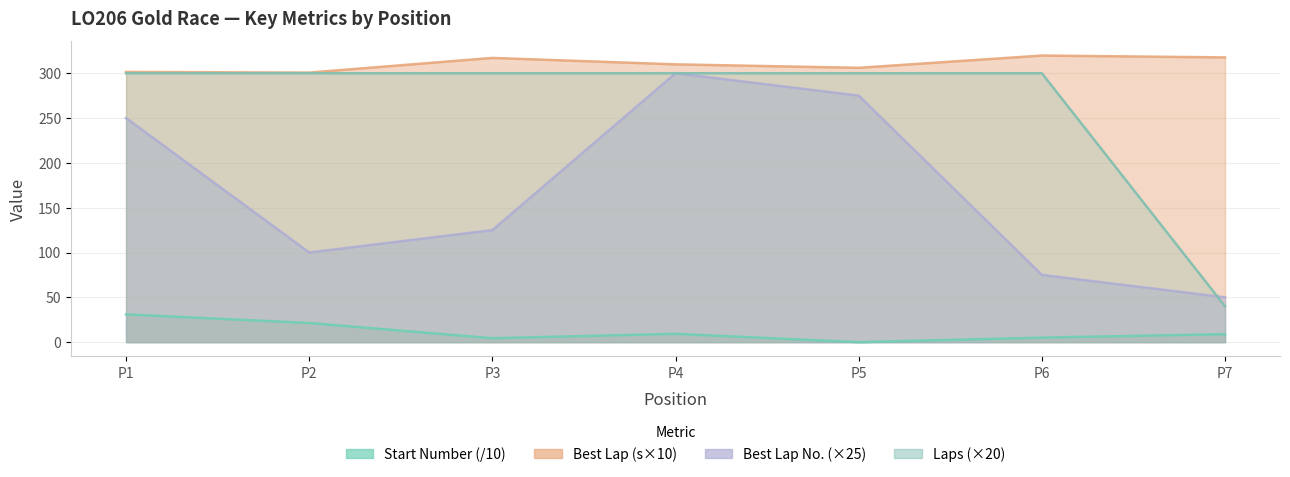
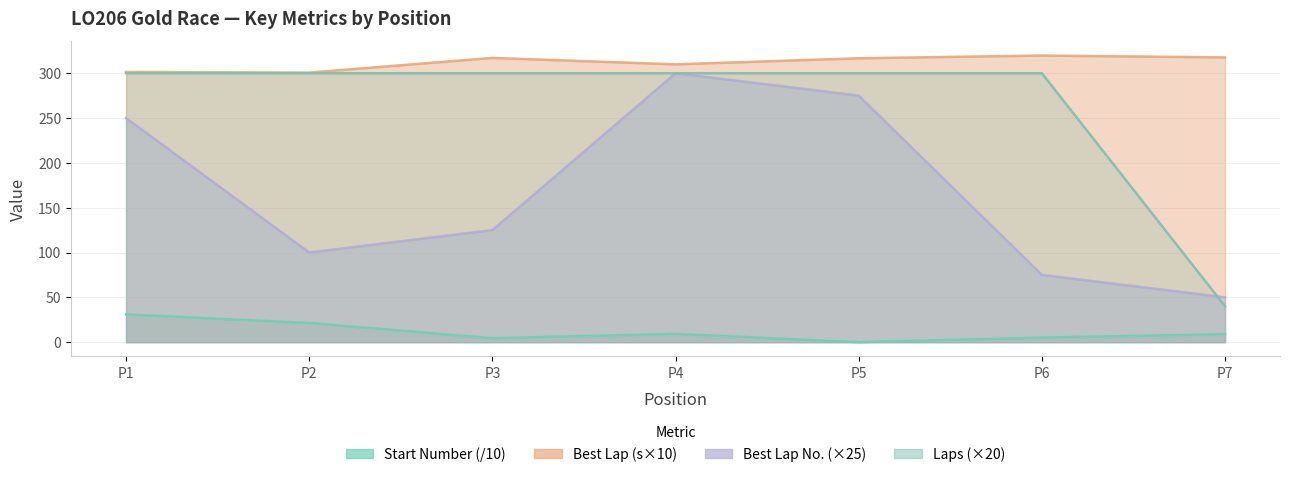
Best Lap (s×10), P5: 310 -> 320
